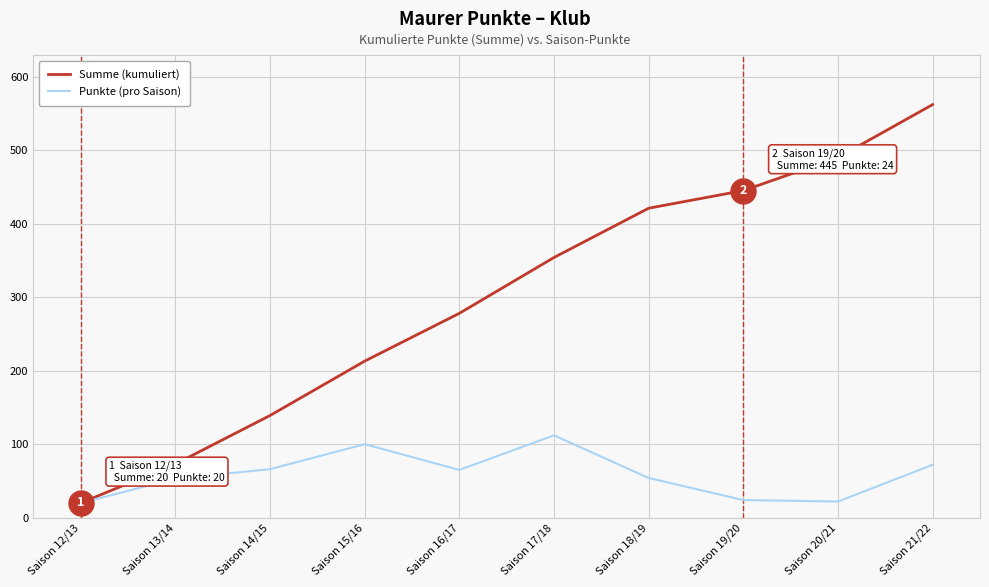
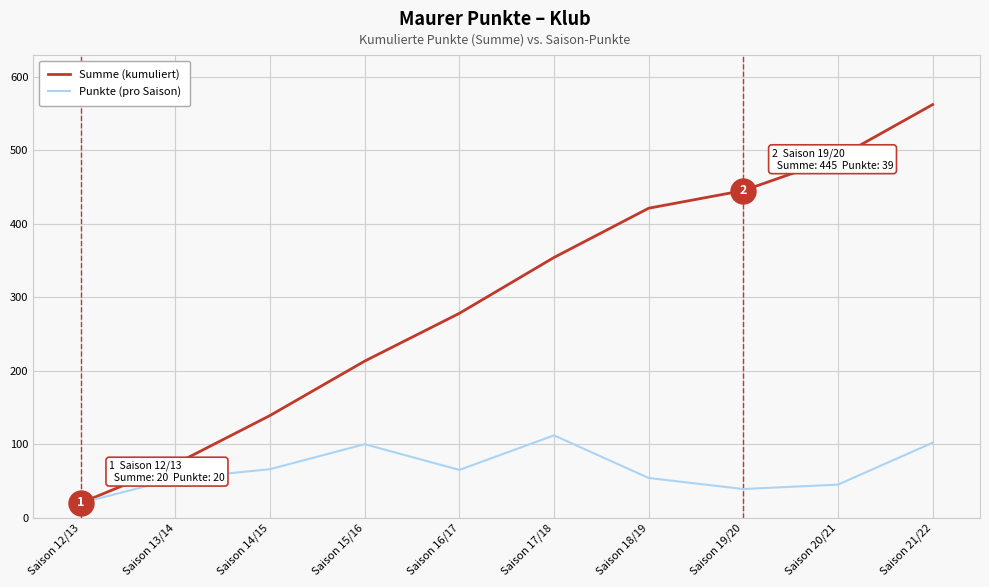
Punkte (pro Saison), Saison 19/20: 24 -> 39
Punkte (pro Saison), Saison 20/21: 20 -> 50
Punkte (pro Saison), Saison 21/22: 70 -> 100
